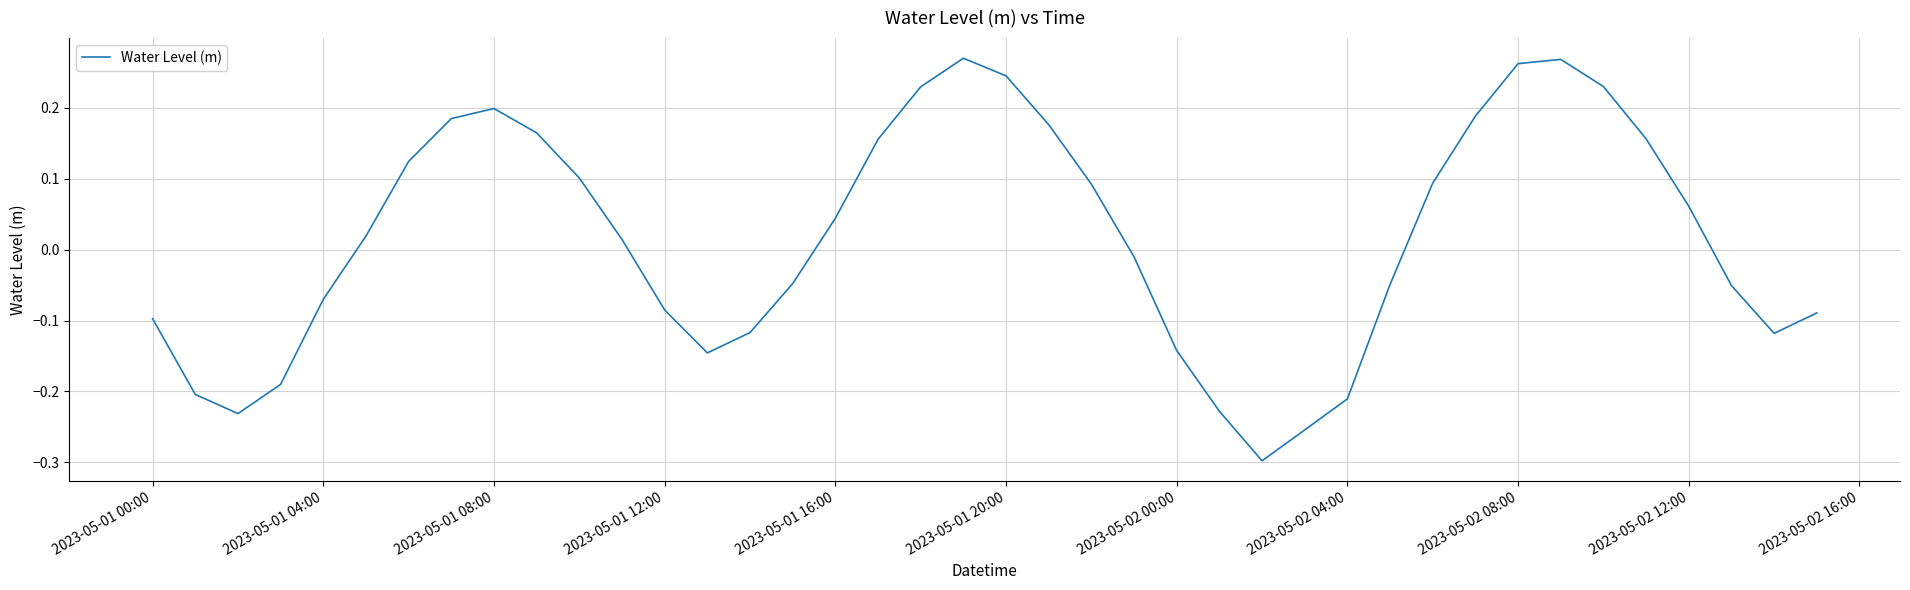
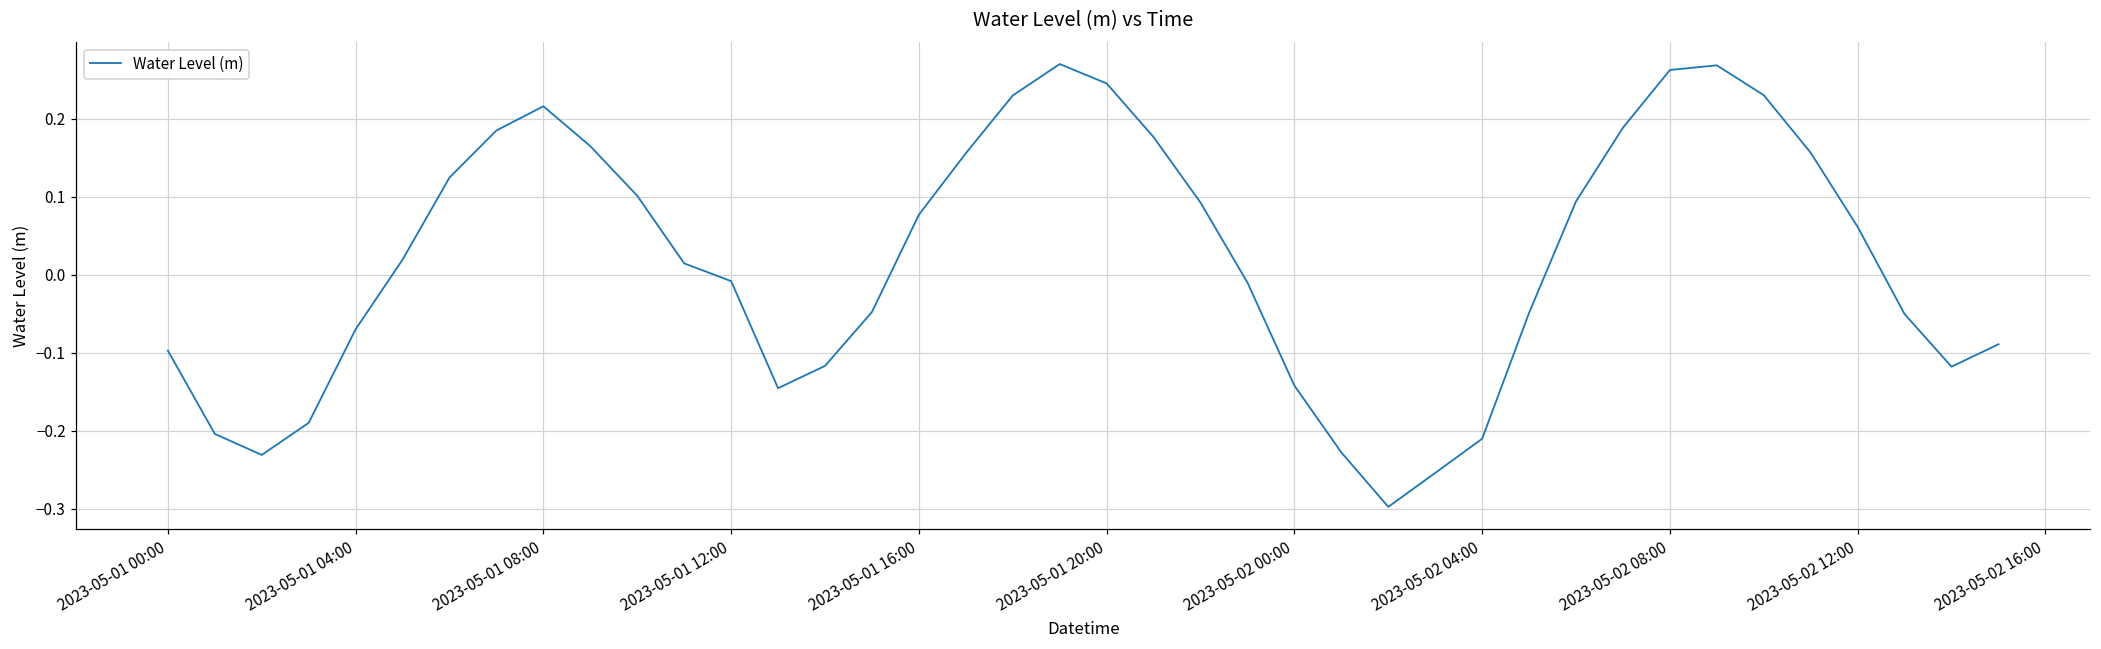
2023-05-01 08:00: 0.20 -> 0.22
2023-05-01 12:00: -0.09 -> -0.01
2023-05-01 16:00: 0.04 -> 0.08
